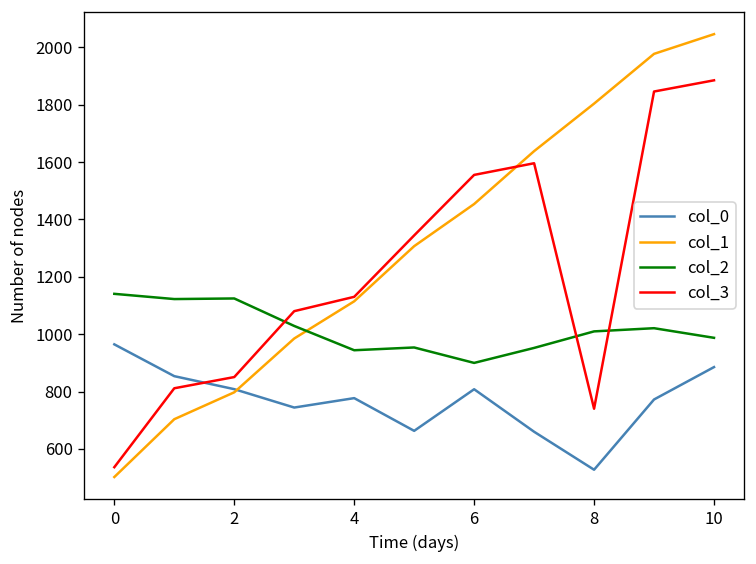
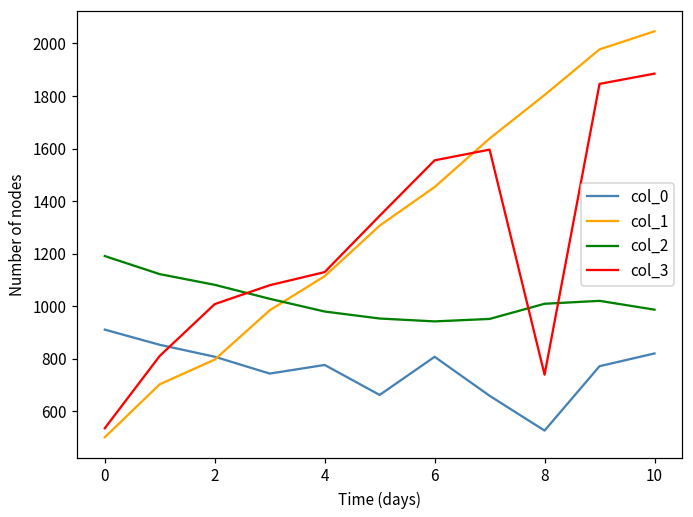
col_0, 0: 960 -> 910
col_2, 0: 1140 -> 1190
col_2, 2: 1120 -> 1080
col_3, 2: 850 -> 1010
col_2, 4: 940 -> 980
col_2, 6: 900 -> 940
col_0, 10: 890 -> 820
